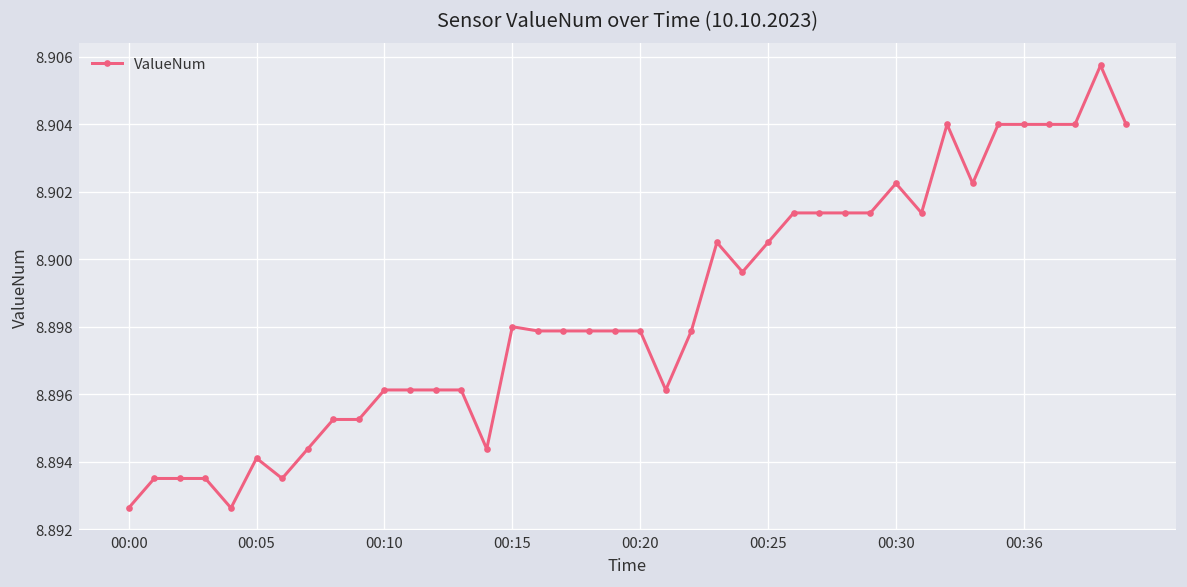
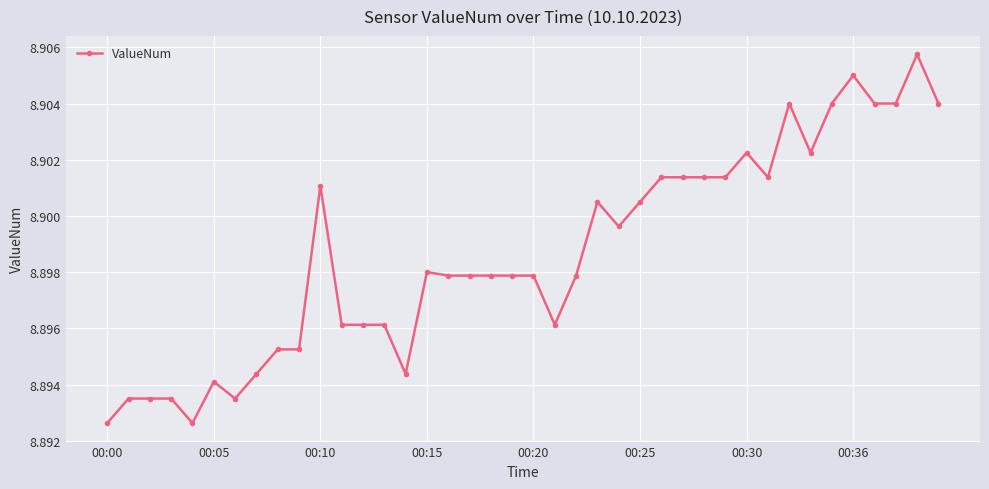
00:10: 8.8961 -> 8.9011
00:36: 8.904 -> 8.905
